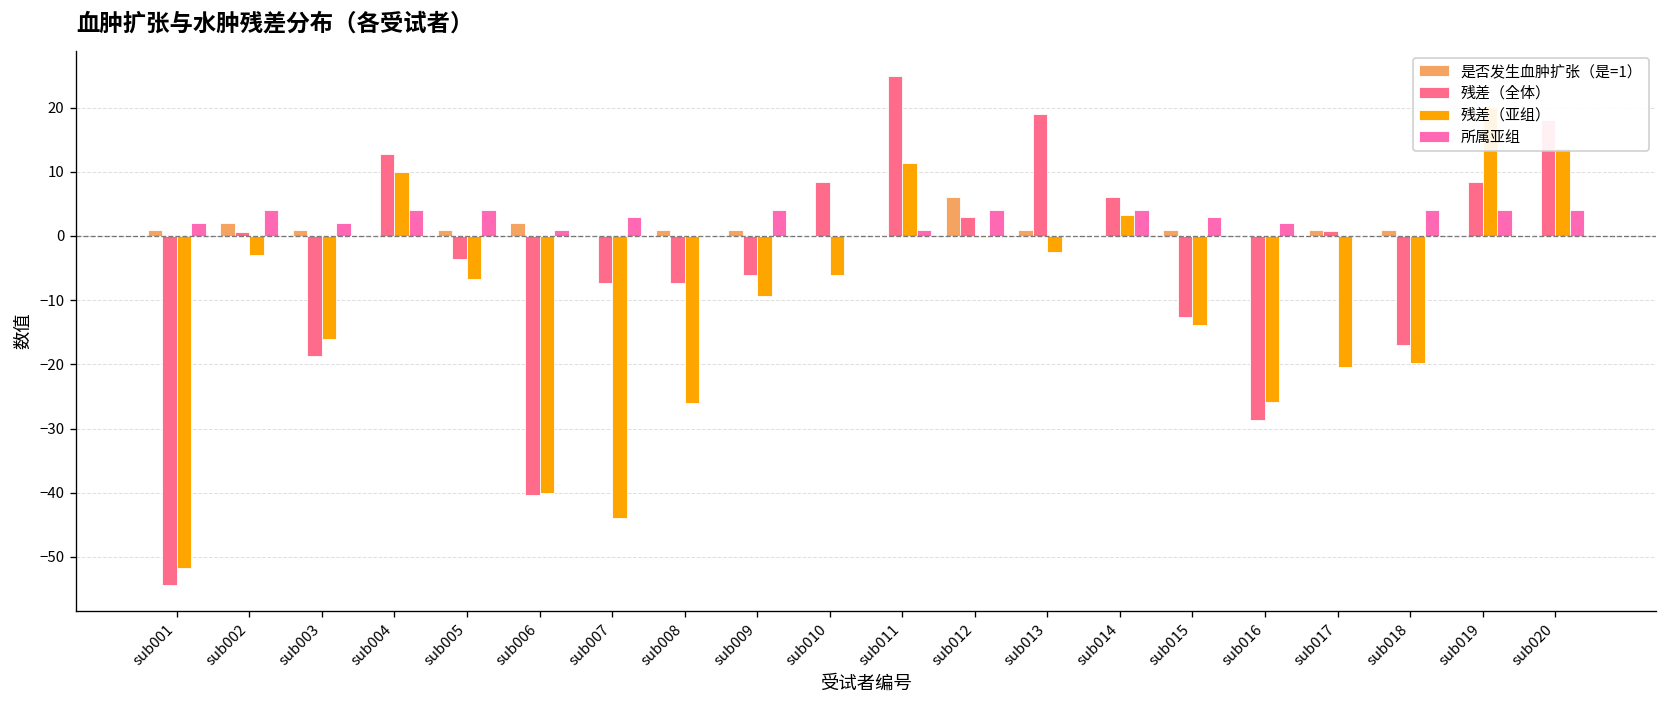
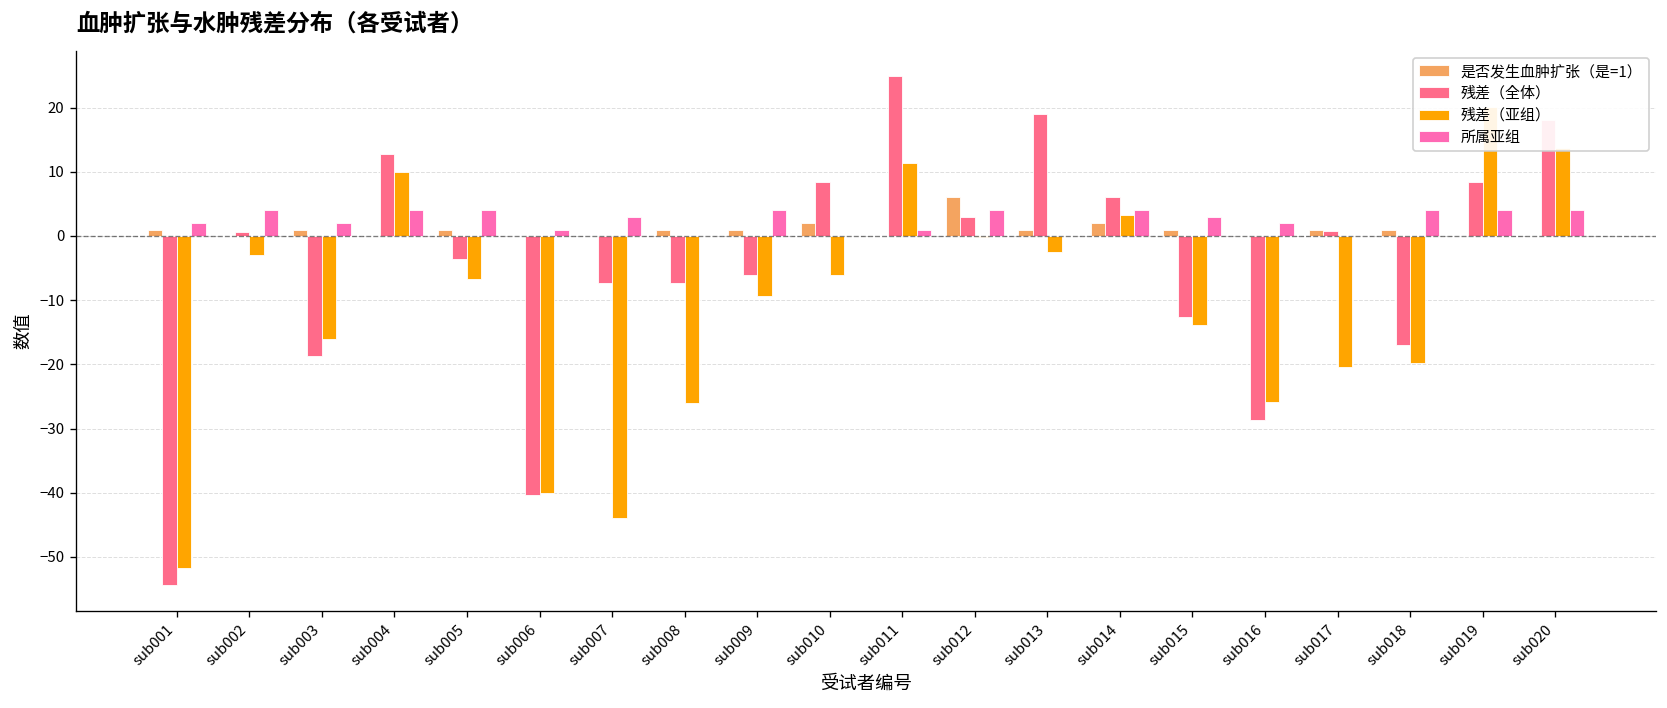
是否发生血肿扩张（是=1）, sub002: 2 -> 0
是否发生血肿扩张（是=1）, sub006: 2 -> 0
是否发生血肿扩张（是=1）, sub010: 0 -> 2
是否发生血肿扩张（是=1）, sub014: 0 -> 2
